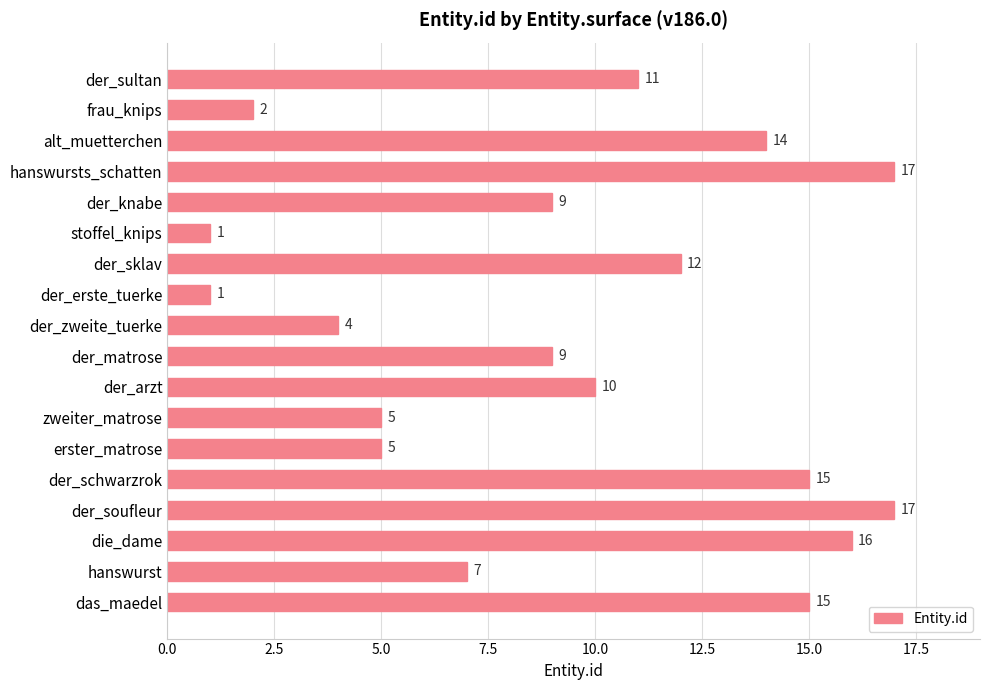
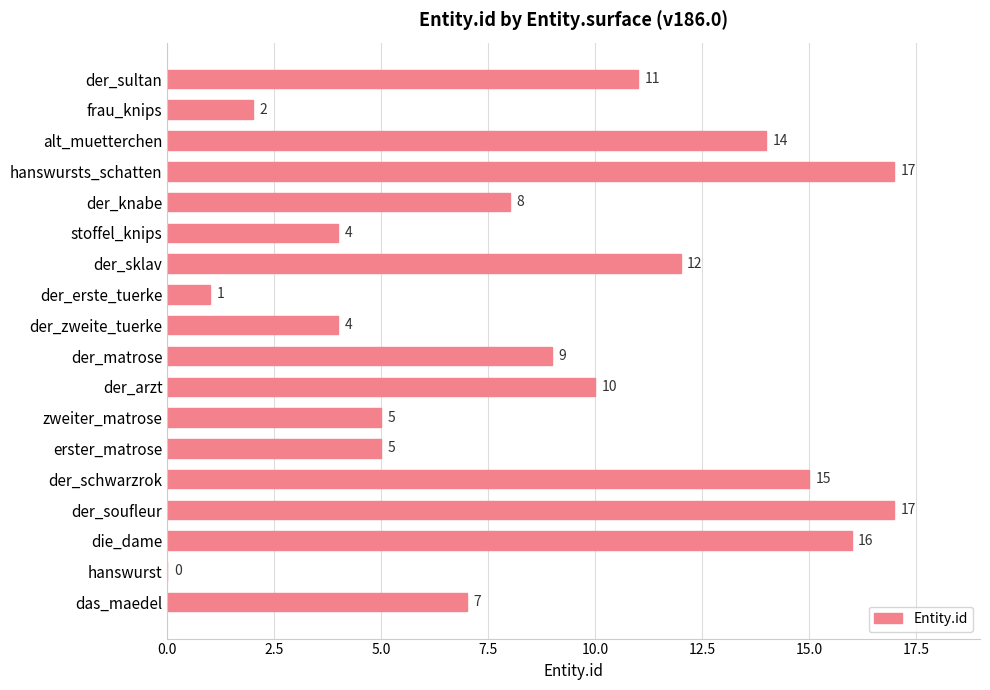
der_knabe: 9 -> 8
stoffel_knips: 1 -> 4
hanswurst: 7 -> 0
das_maedel: 15 -> 7
